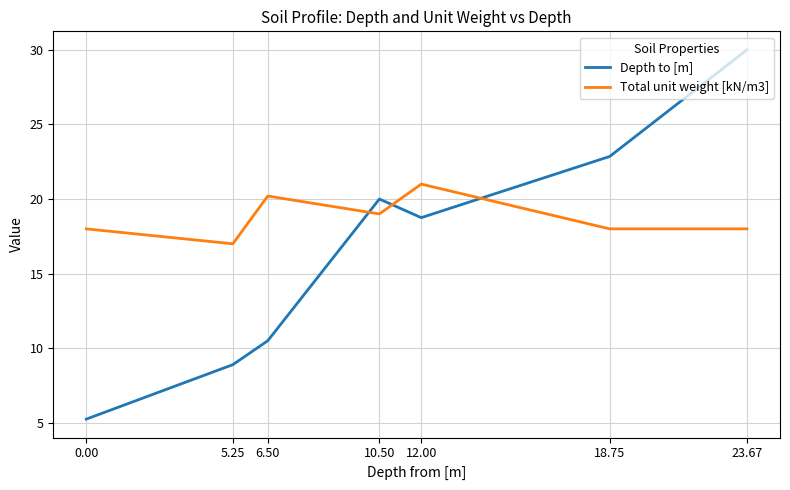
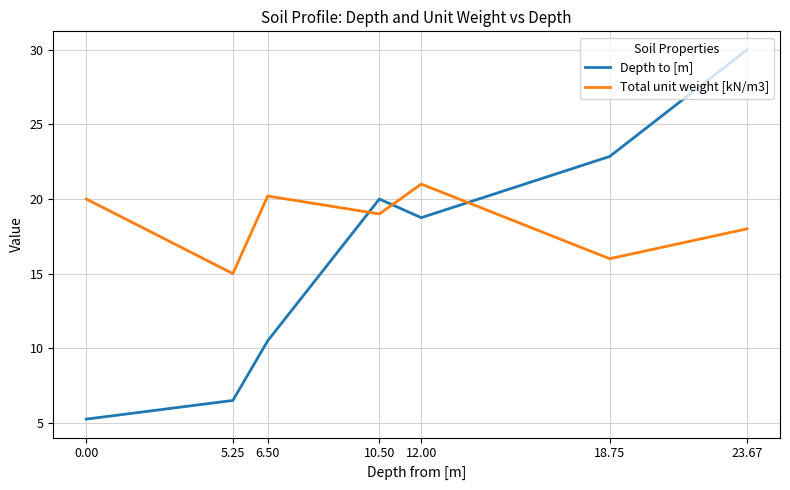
Total unit weight [kN/m3], 0.00: 18 -> 20
Depth to [m], 5.25: 8.9 -> 6.5
Total unit weight [kN/m3], 5.25: 17 -> 15
Total unit weight [kN/m3], 18.75: 18 -> 16
